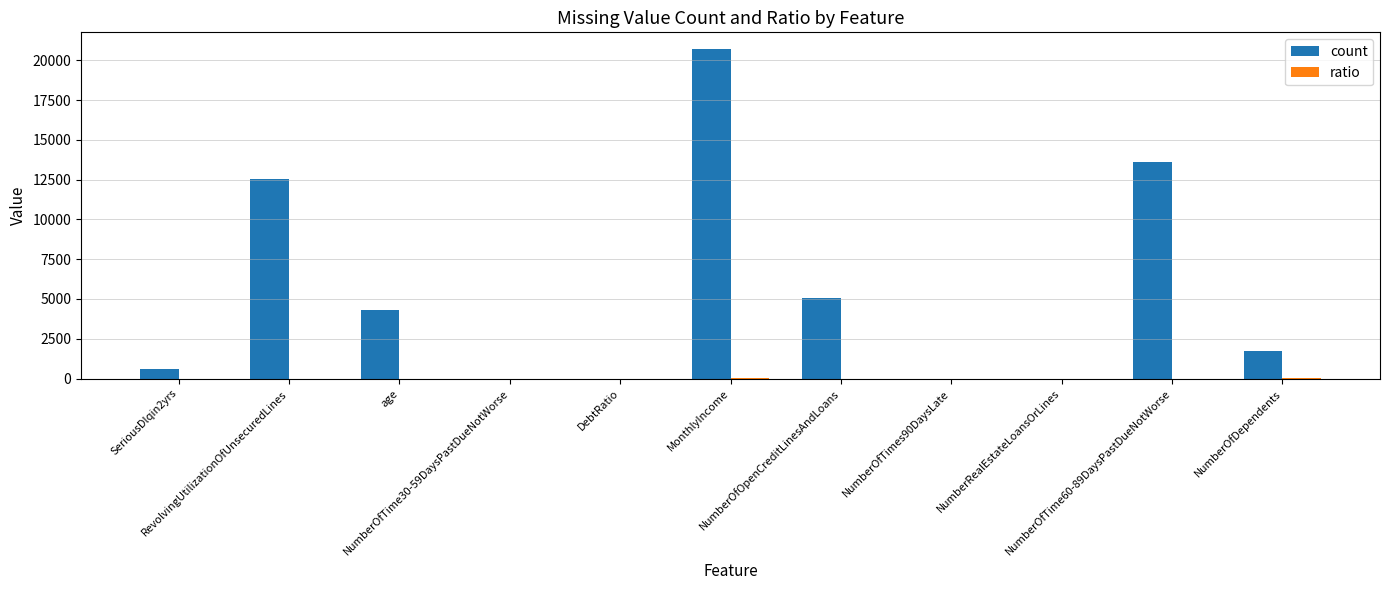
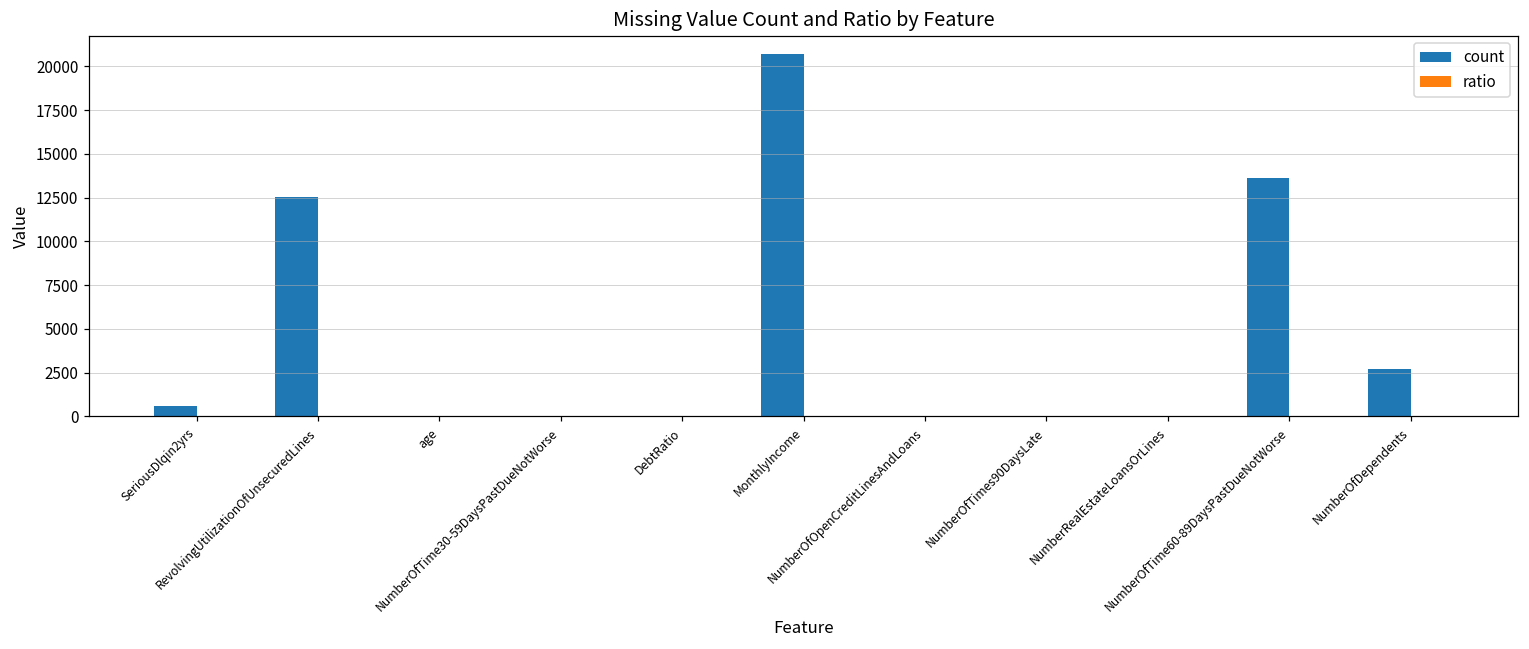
count, age: 4300 -> 0
count, NumberOfOpenCreditLinesAndLoans: 5100 -> 0
count, NumberOfDependents: 1700 -> 2700
